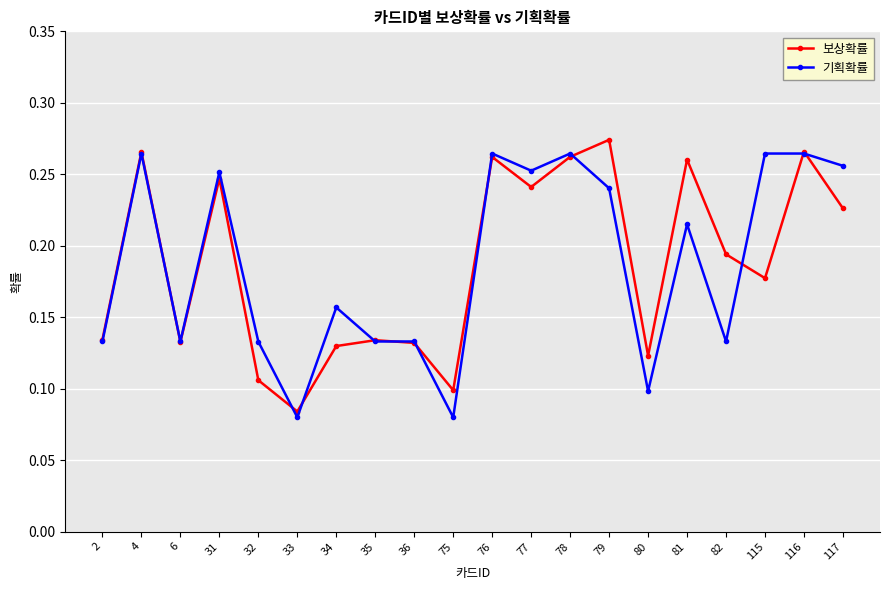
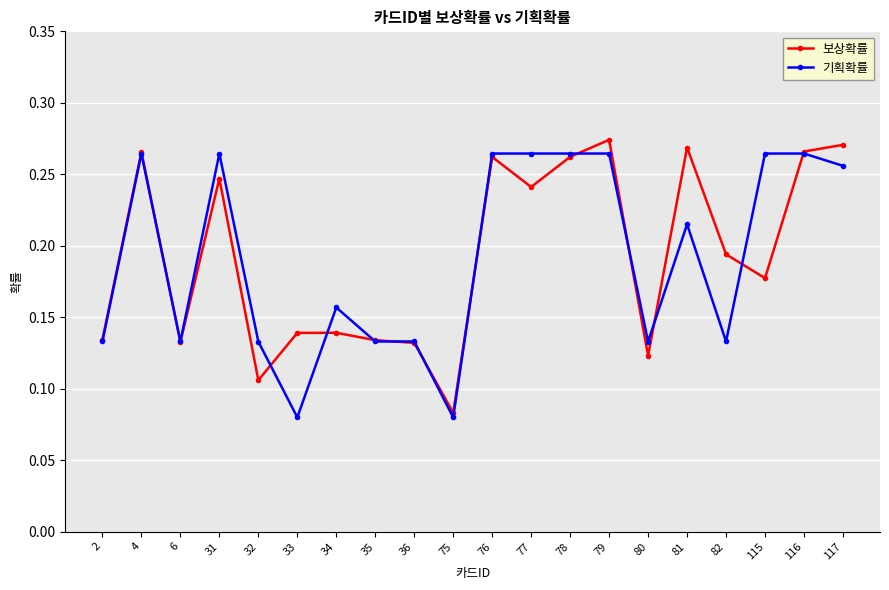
기획확률, 31: 0.252 -> 0.265
보상확률, 33: 0.084 -> 0.139
보상확률, 34: 0.130 -> 0.139
보상확률, 75: 0.099 -> 0.083
기획확률, 77: 0.253 -> 0.265
기획확률, 79: 0.240 -> 0.265
기획확률, 80: 0.098 -> 0.133
보상확률, 81: 0.260 -> 0.269
보상확률, 117: 0.226 -> 0.271
